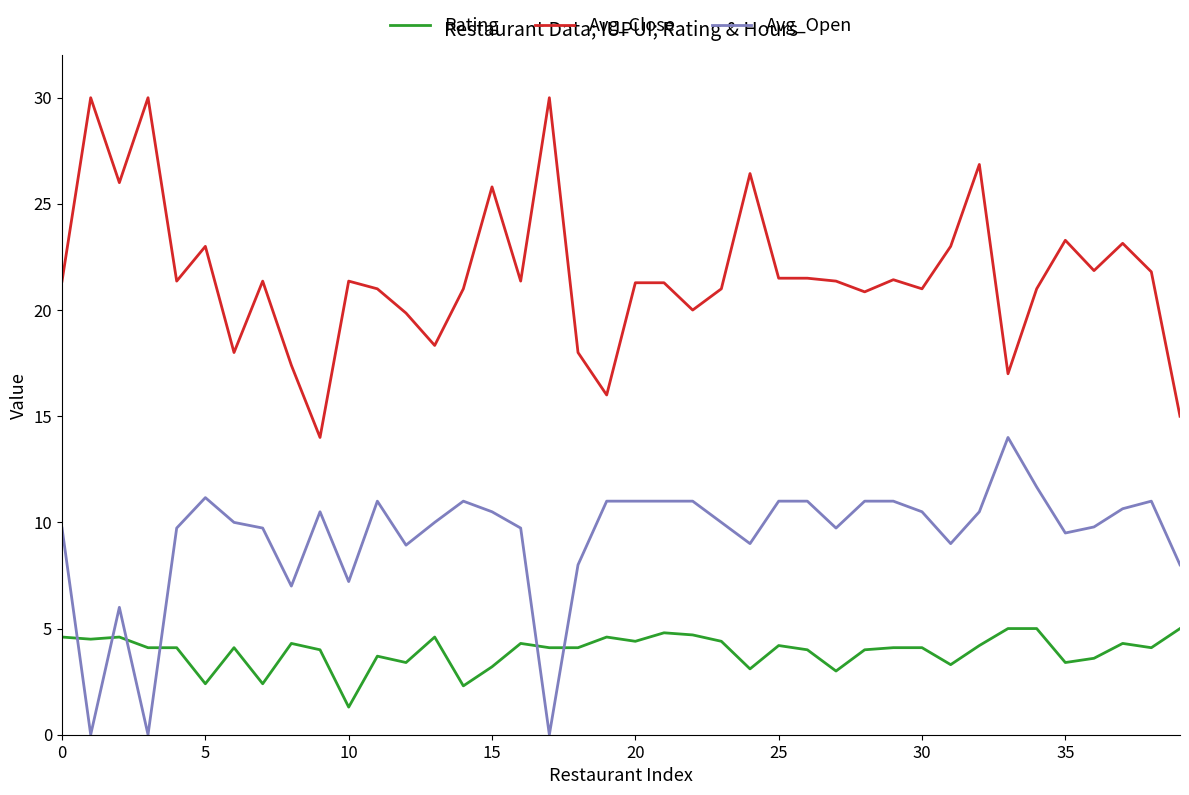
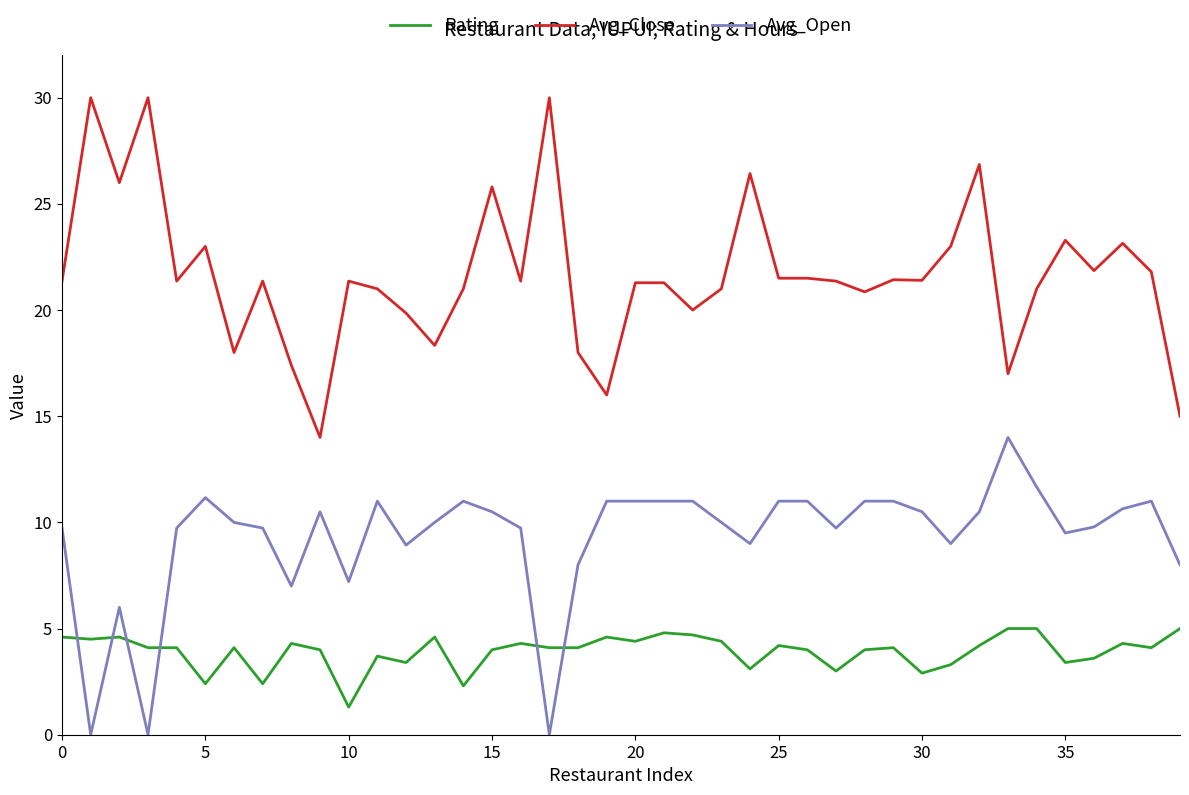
Rating, 15: 3.2 -> 4.0
Rating, 30: 4.1 -> 2.9
Avg_Close, 30: 21.0 -> 21.4
